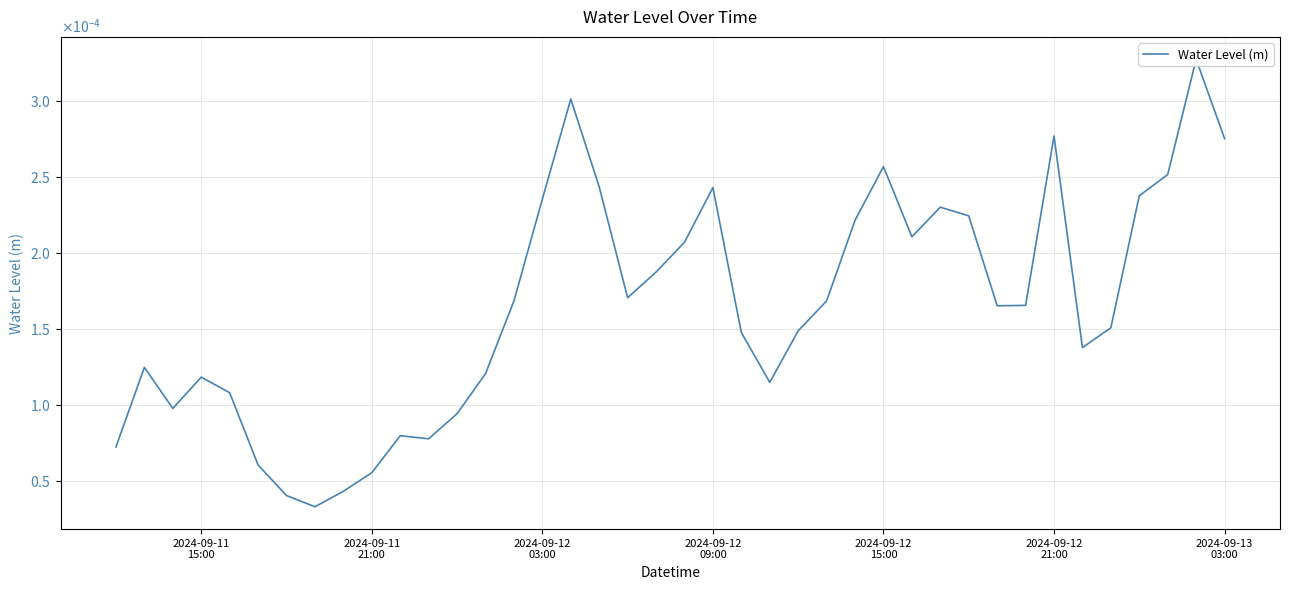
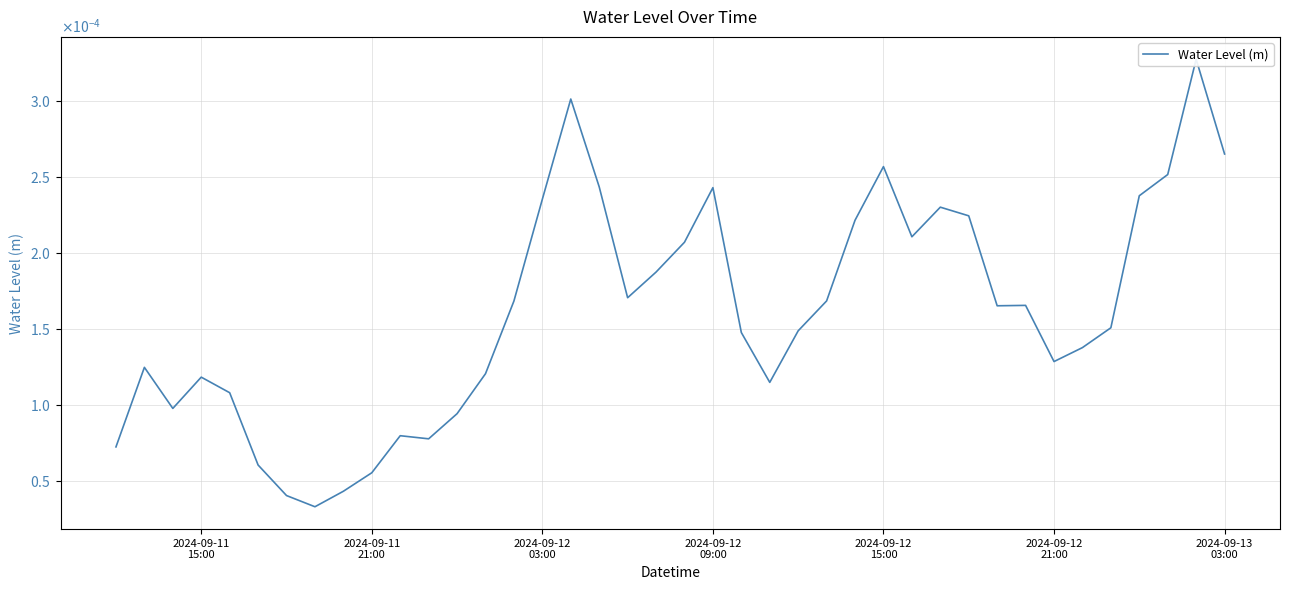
2024-09-12 21:00: 0.000277 -> 0.000128
2024-09-13 03:00: 0.000275 -> 0.000265
